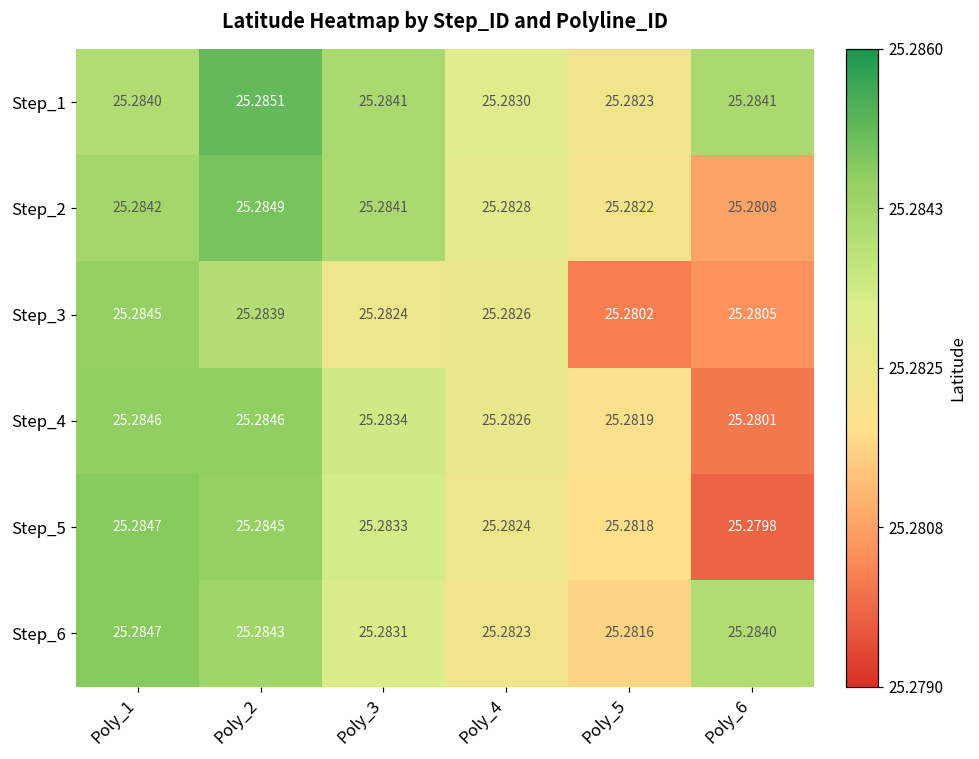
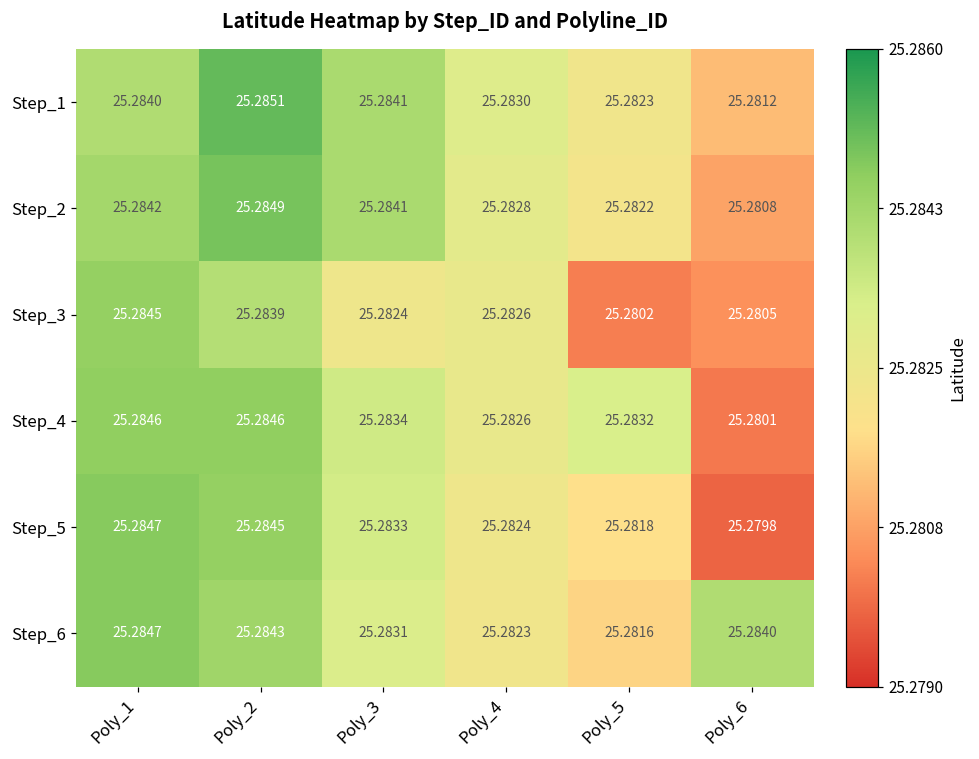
Step_1, Poly_6: 25.2841 -> 25.2812
Step_4, Poly_5: 25.2819 -> 25.2832
